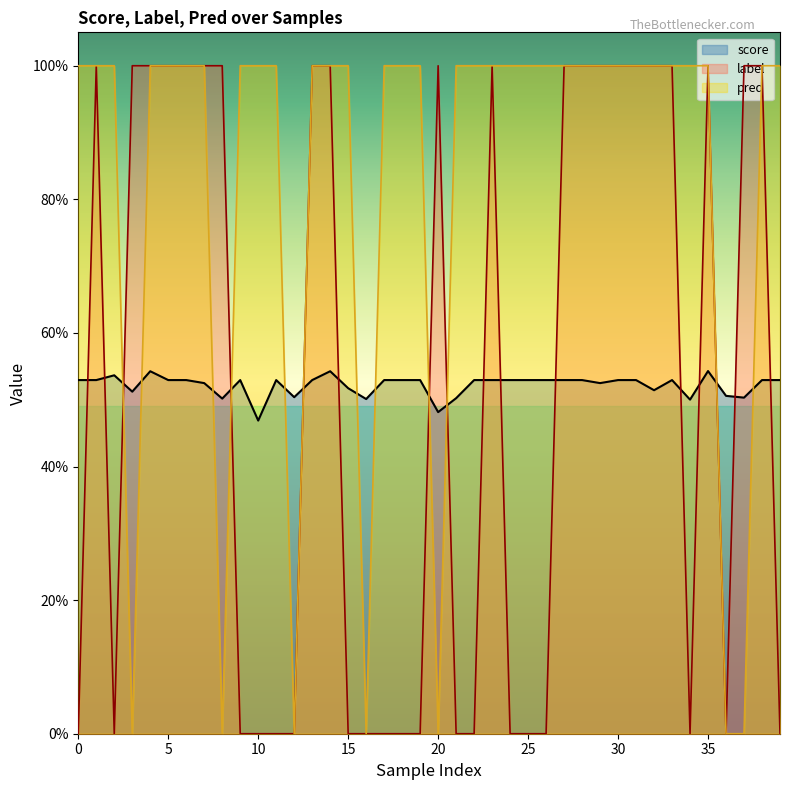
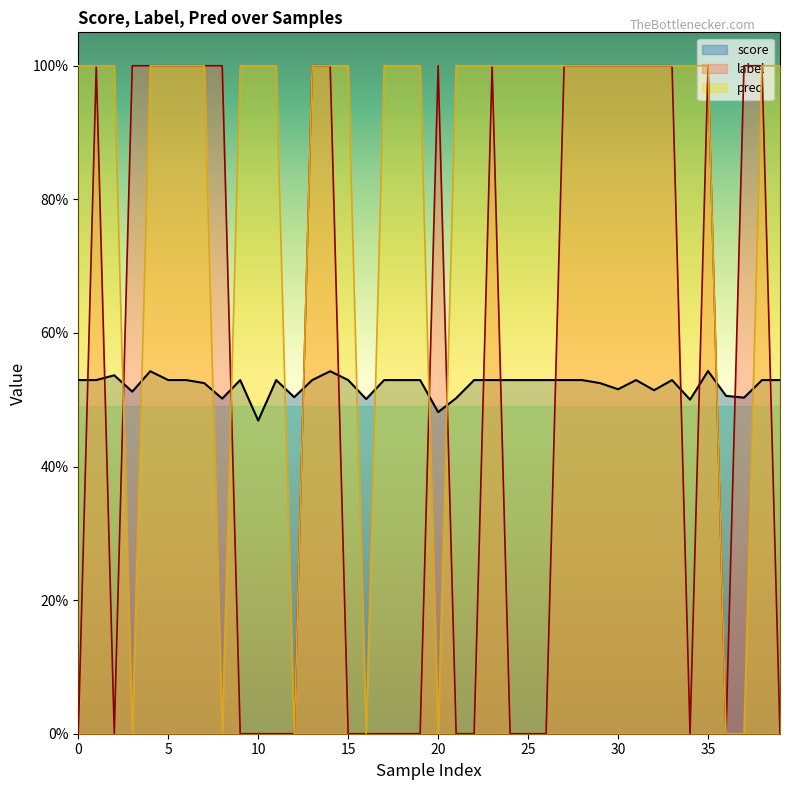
score, 15: 52% -> 53%
score, 30: 53% -> 52%
